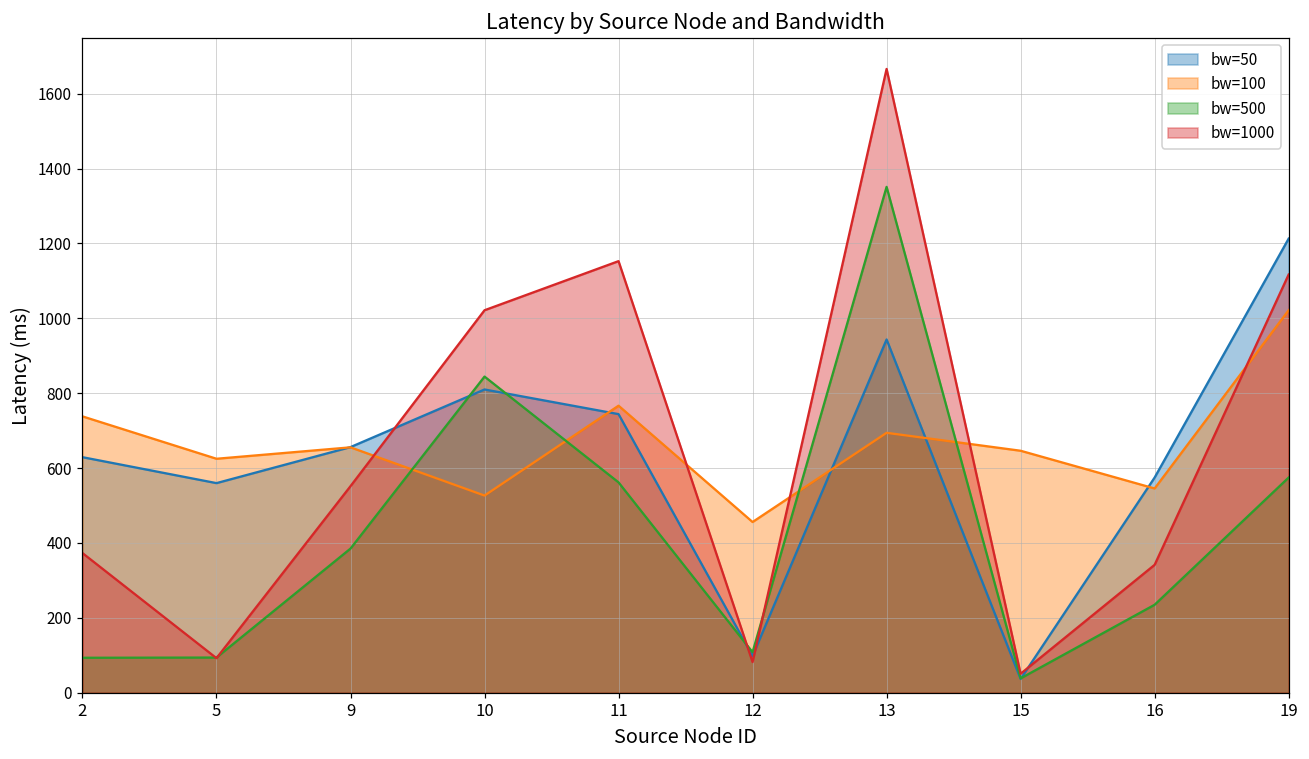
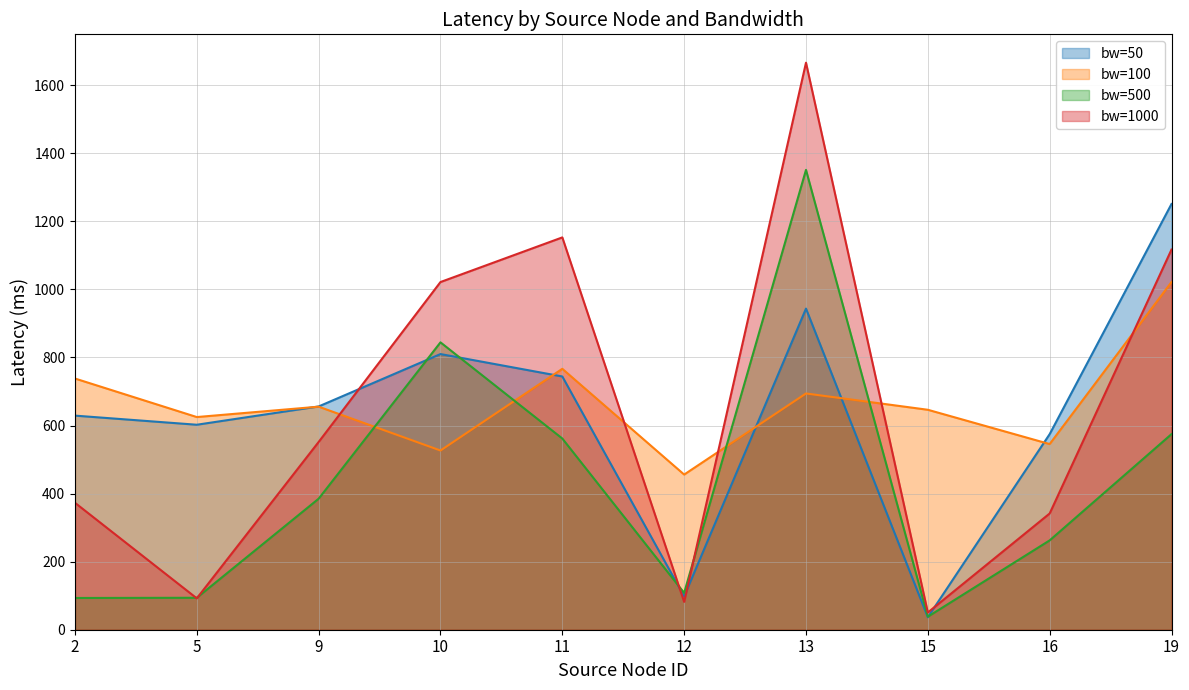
bw=50, 5: 560 -> 600
bw=500, 16: 230 -> 260
bw=50, 19: 1210 -> 1250
